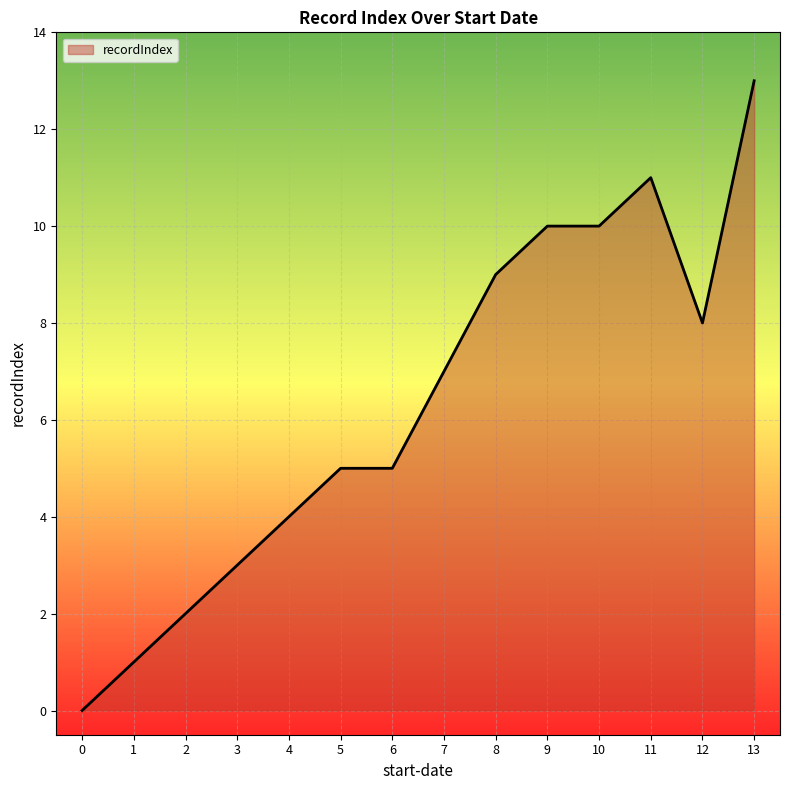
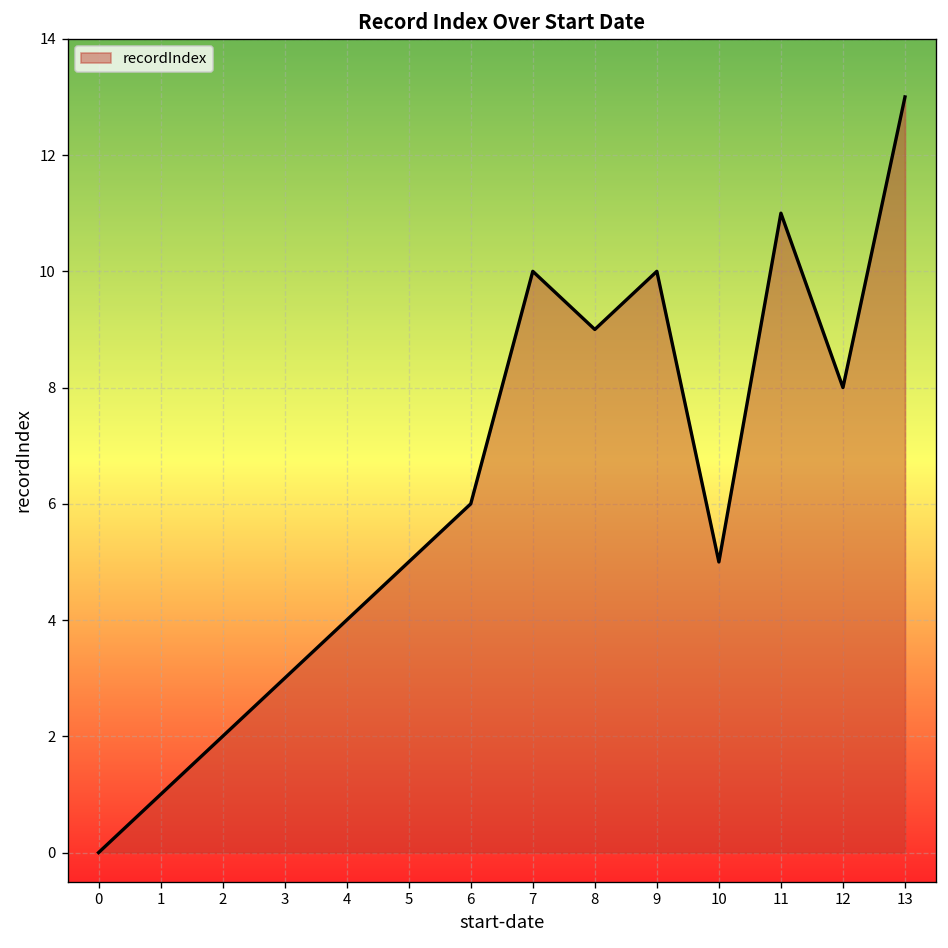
6: 5 -> 6
7: 7 -> 10
10: 10 -> 5
